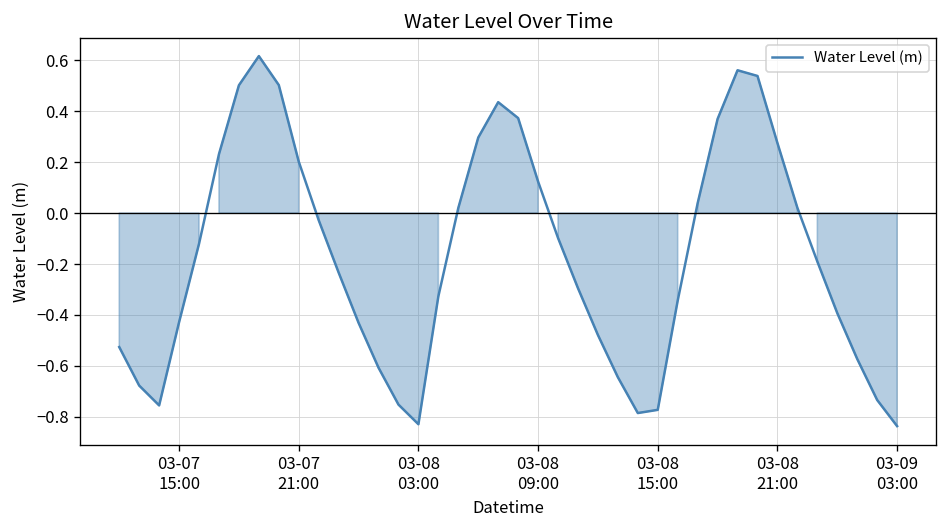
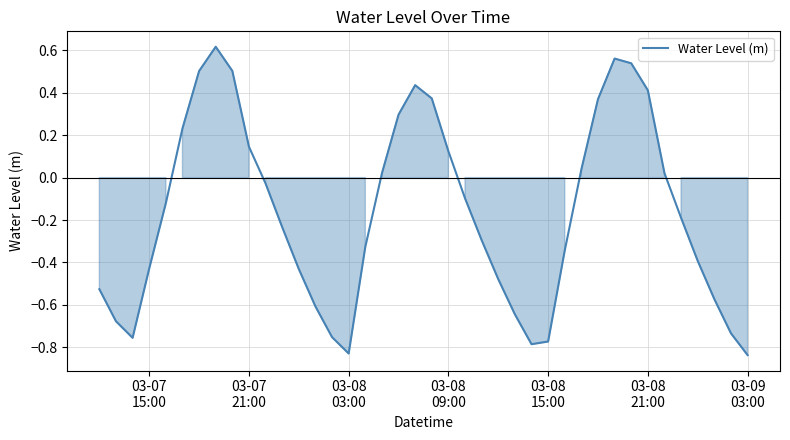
03-07 21:00: 0.20 -> 0.15
03-08 21:00: 0.28 -> 0.41
